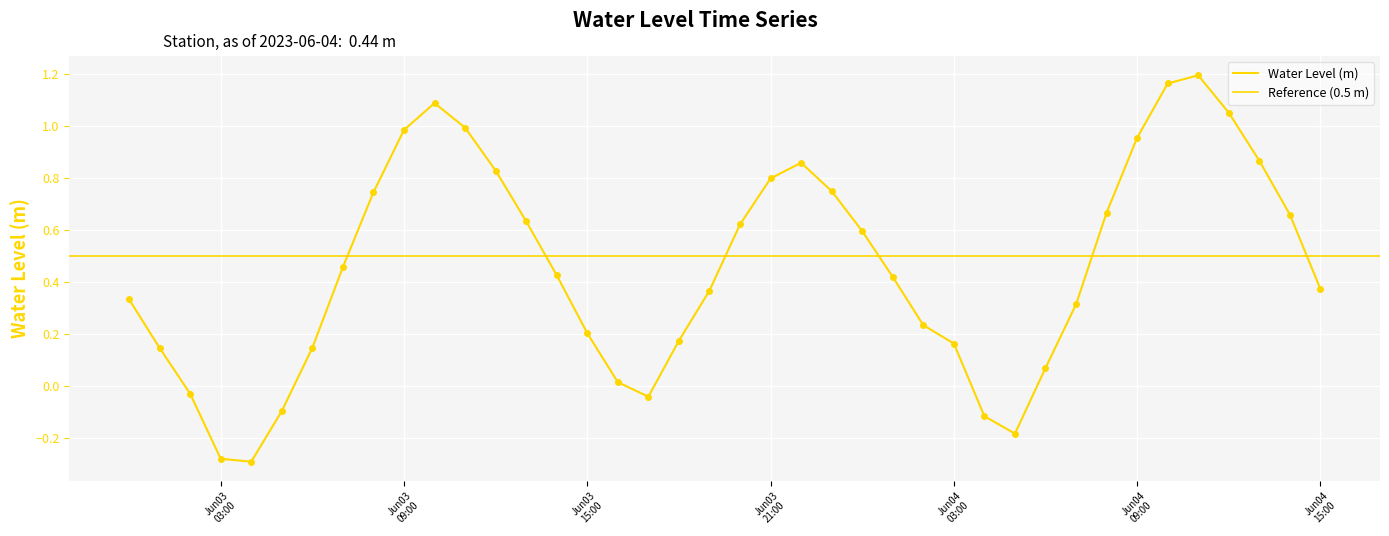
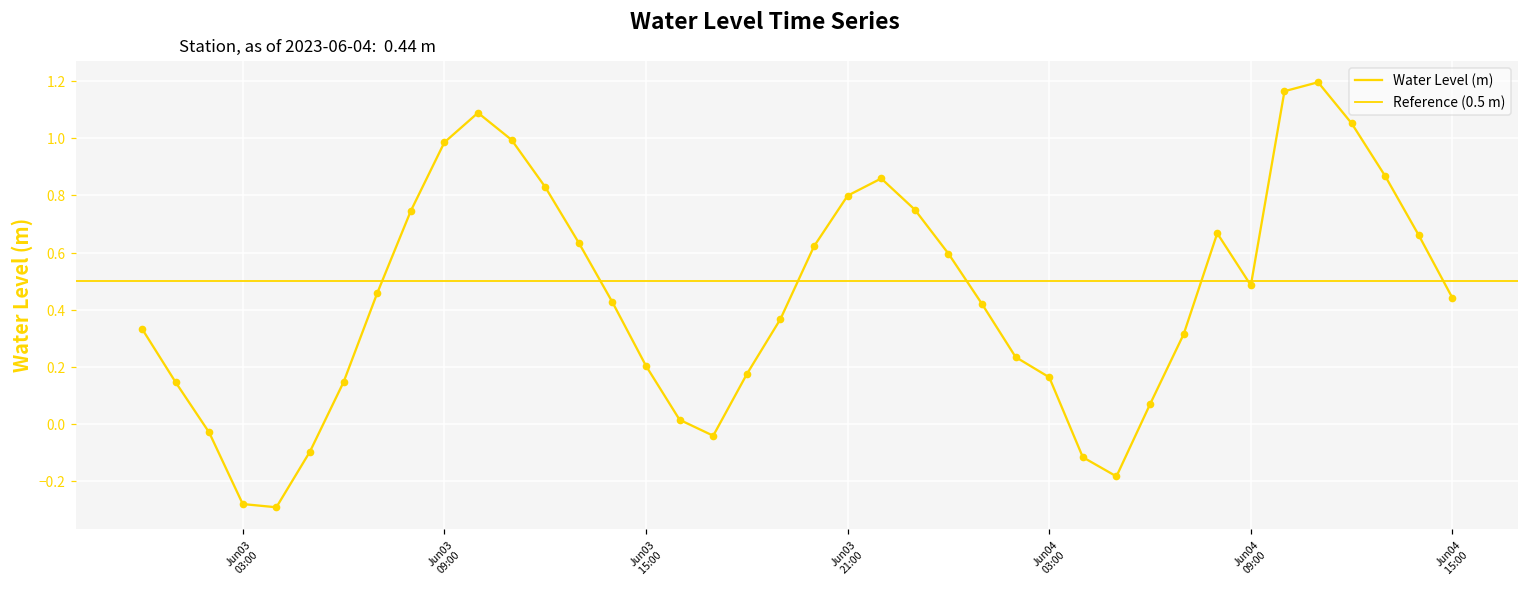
Jun04 09:00: 0.96 -> 0.49
Jun04 15:00: 0.37 -> 0.44
